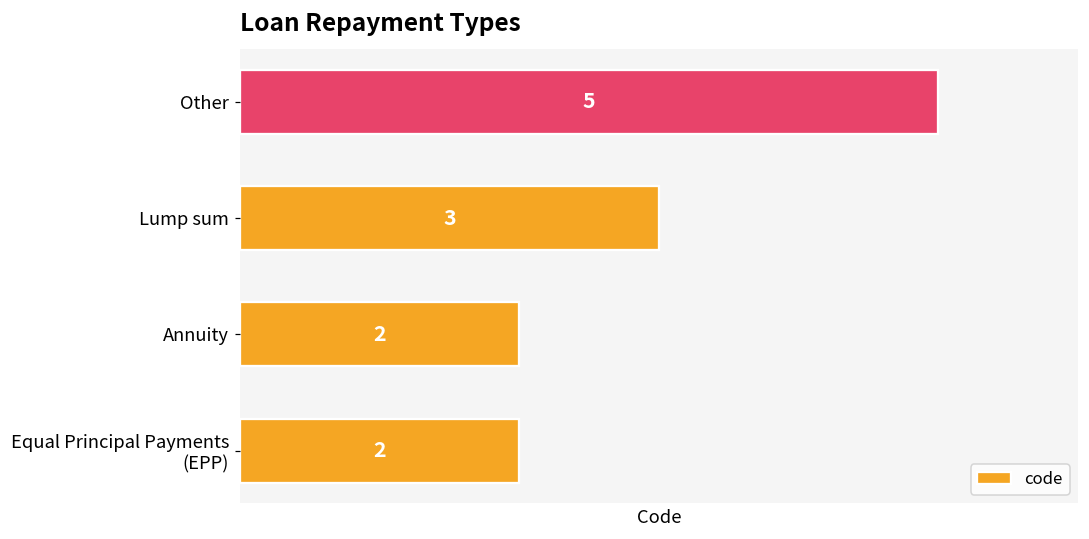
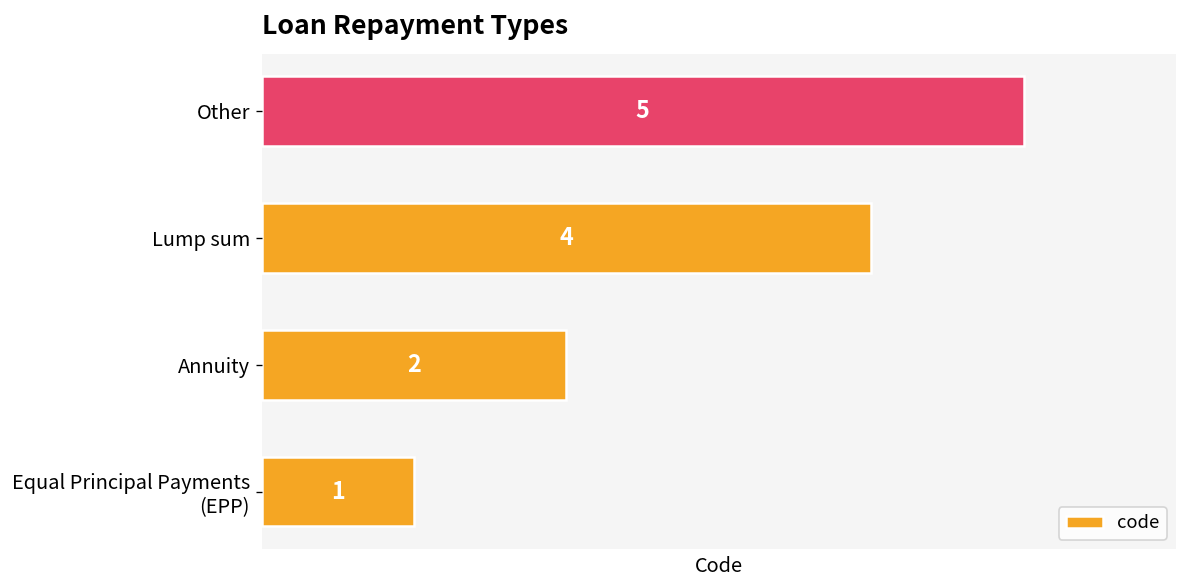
Lump sum: 3 -> 4
Equal Principal Payments (EPP): 2 -> 1
